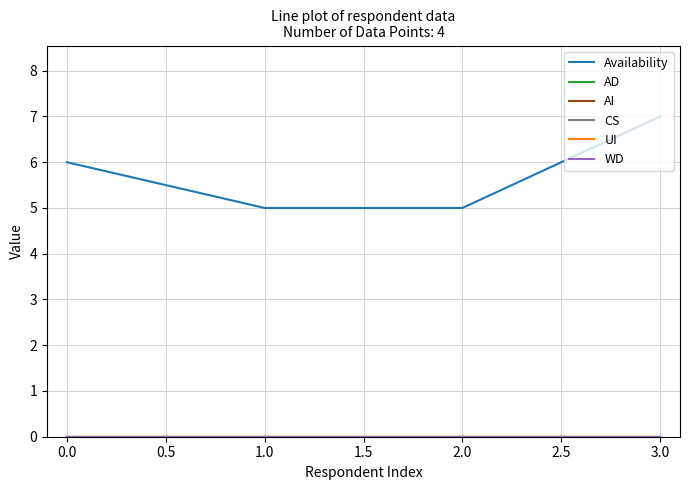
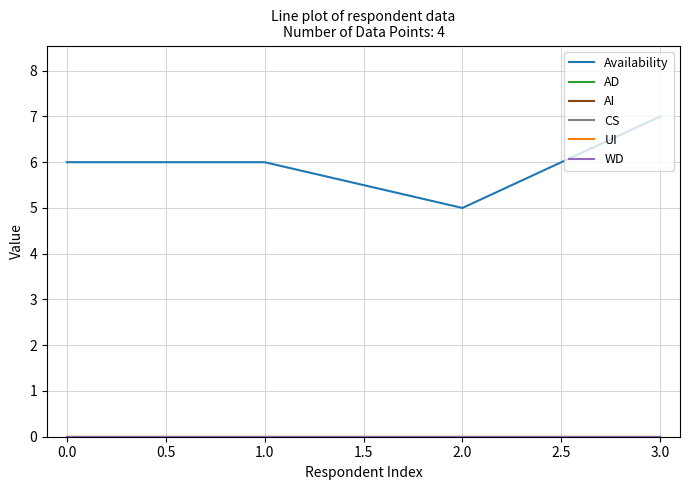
Availability, 1.0: 5 -> 6
